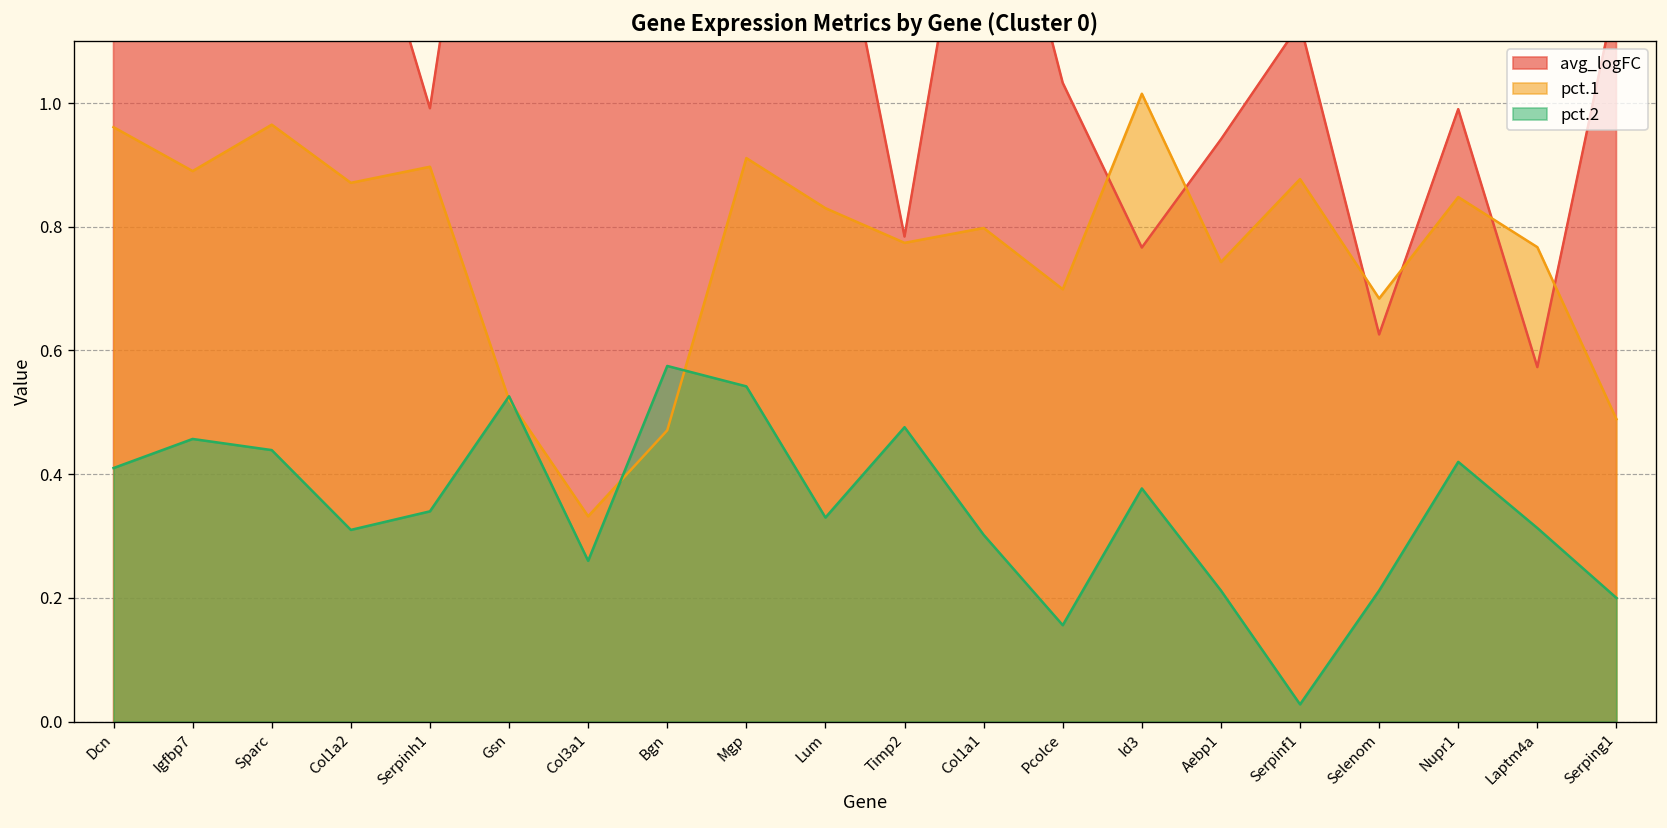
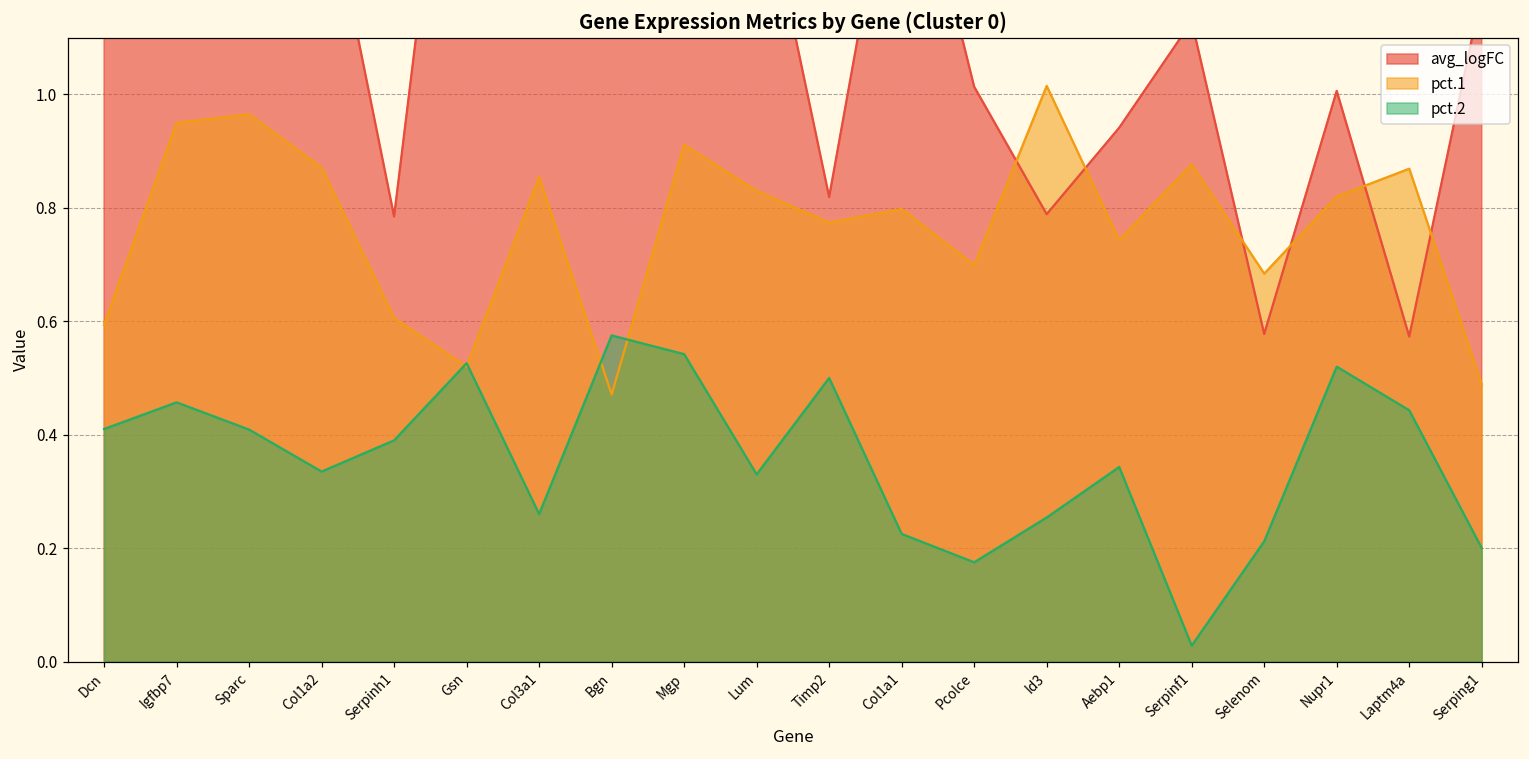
pct.1, Dcn: 0.96 -> 0.59
pct.1, Igfbp7: 0.89 -> 0.95
pct.2, Sparc: 0.44 -> 0.41
pct.2, Col1a2: 0.31 -> 0.34
avg_logFC, Serpinh1: 0.99 -> 0.78
pct.1, Serpinh1: 0.90 -> 0.61
pct.2, Serpinh1: 0.34 -> 0.39
pct.1, Col3a1: 0.33 -> 0.86
avg_logFC, Timp2: 0.78 -> 0.82
pct.2, Timp2: 0.48 -> 0.50
pct.2, Col1a1: 0.30 -> 0.23
avg_logFC, Pcolce: 1.03 -> 1.01
pct.2, Pcolce: 0.16 -> 0.18
avg_logFC, Id3: 0.77 -> 0.79
pct.2, Id3: 0.38 -> 0.25
pct.2, Aebp1: 0.21 -> 0.34
avg_logFC, Selenom: 0.63 -> 0.58
avg_logFC, Nupr1: 0.99 -> 1.01
pct.1, Nupr1: 0.85 -> 0.82
pct.2, Nupr1: 0.42 -> 0.52
pct.1, Laptm4a: 0.77 -> 0.87
pct.2, Laptm4a: 0.31 -> 0.44
